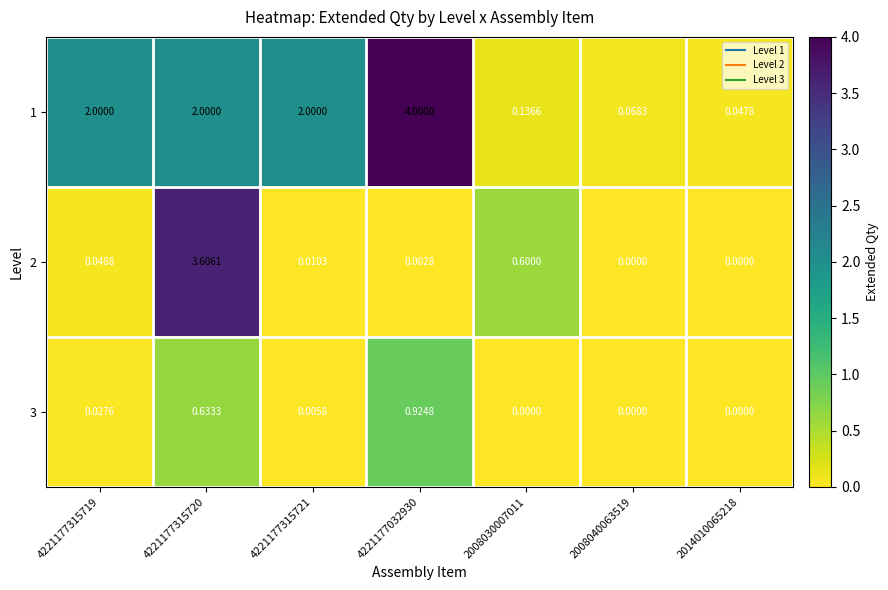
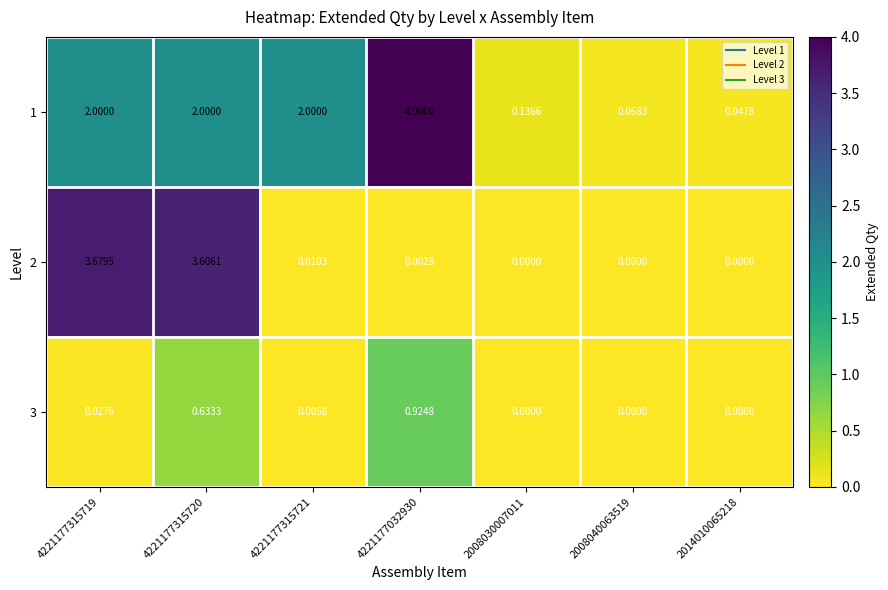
2, 4221177315719: 0.0488 -> 3.6795
2, 2008030007011: 0.6000 -> 0.0000
